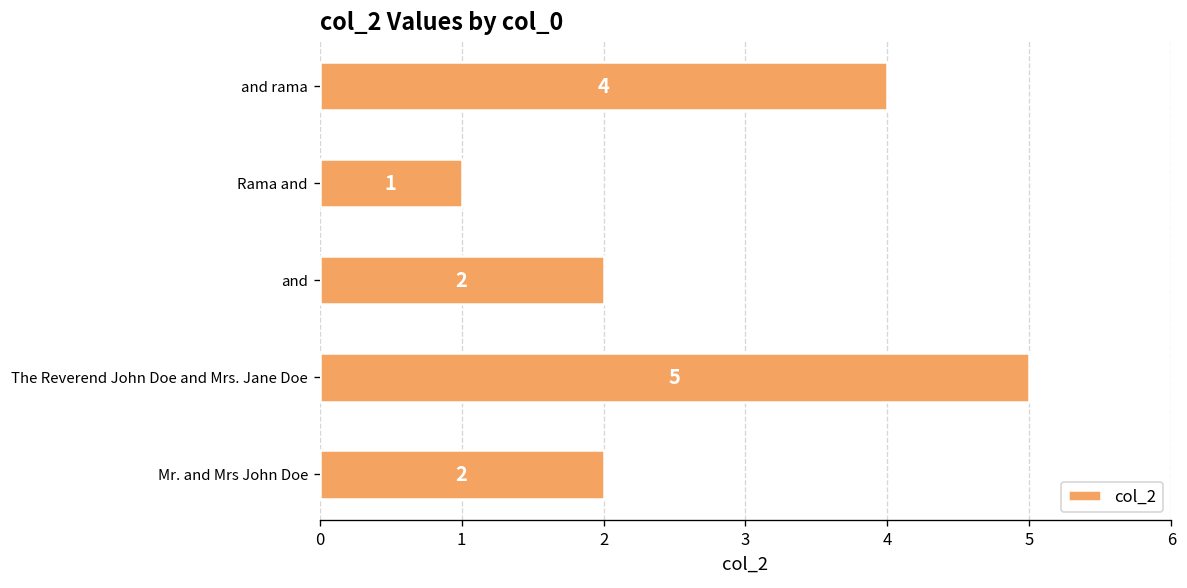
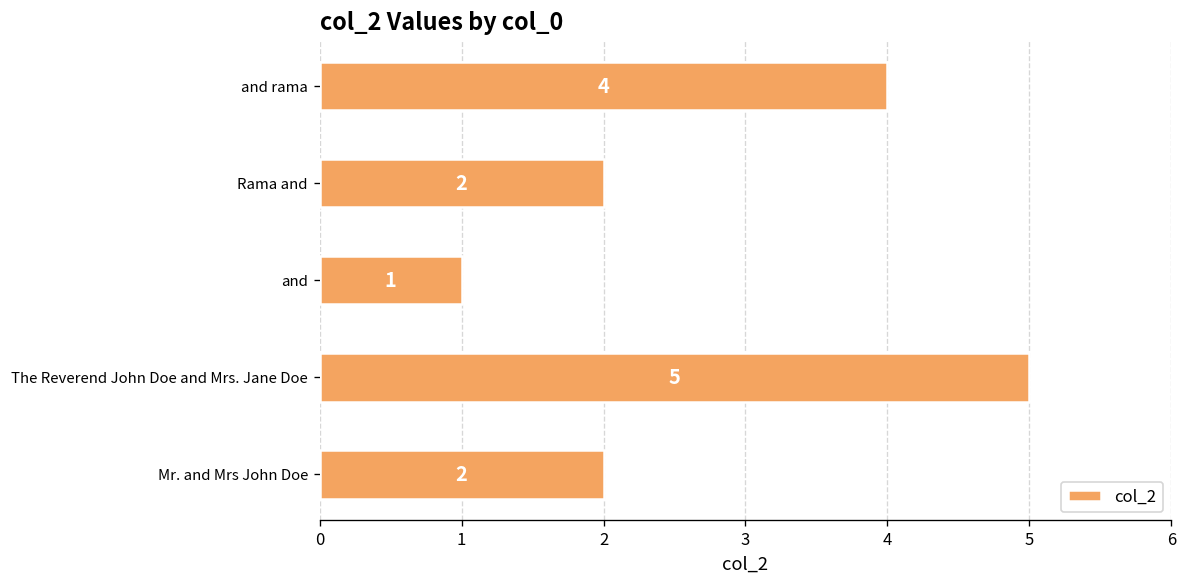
Rama and: 1 -> 2
and: 2 -> 1
